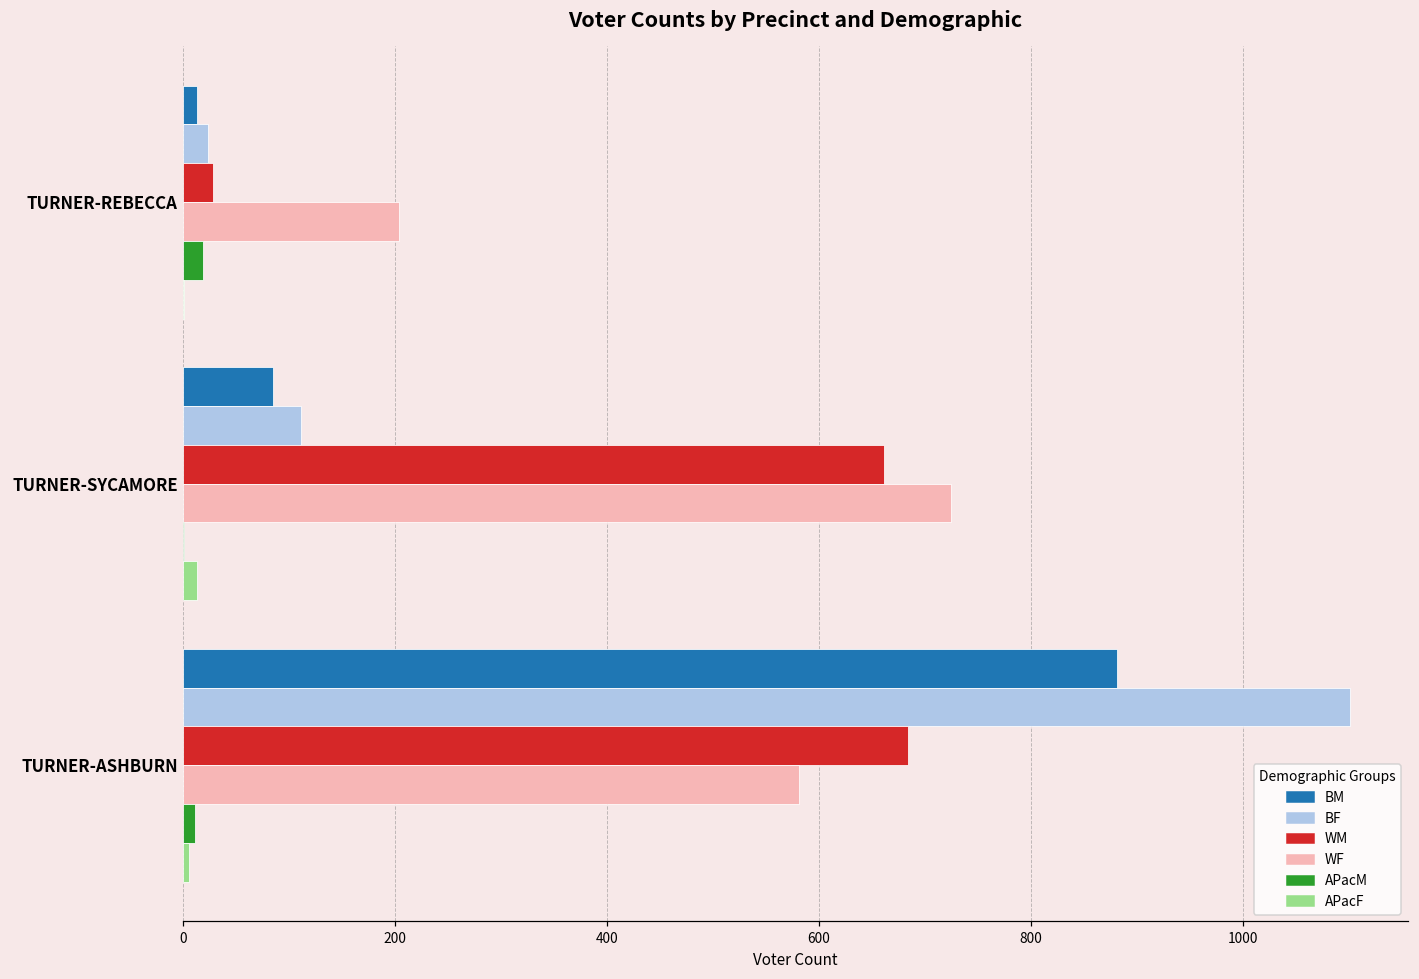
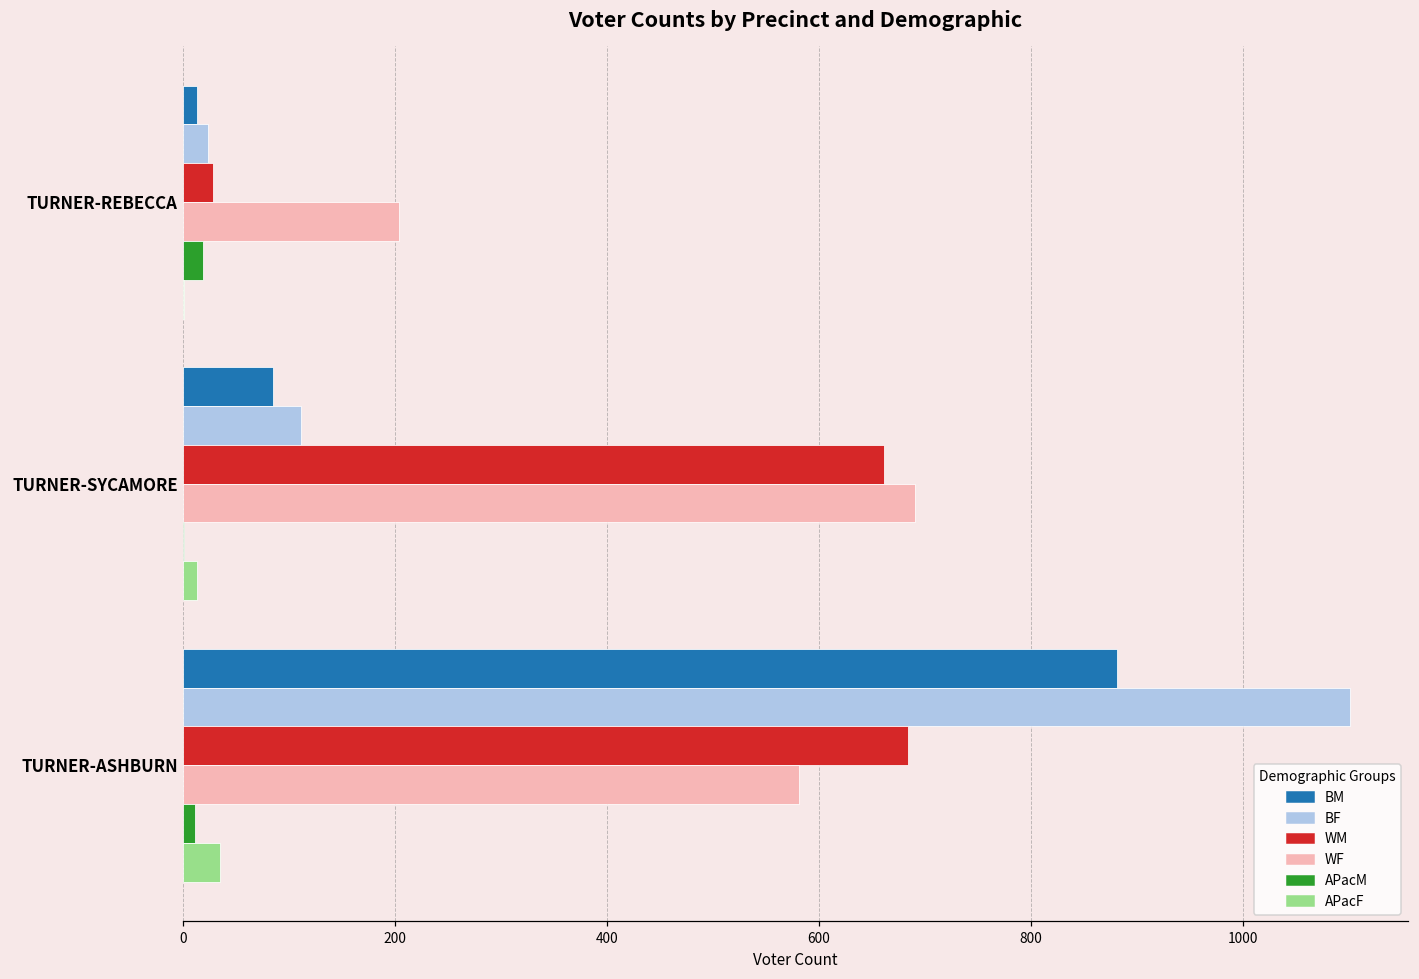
WF, TURNER-SYCAMORE: 730 -> 690
APacF, TURNER-ASHBURN: 10 -> 40
